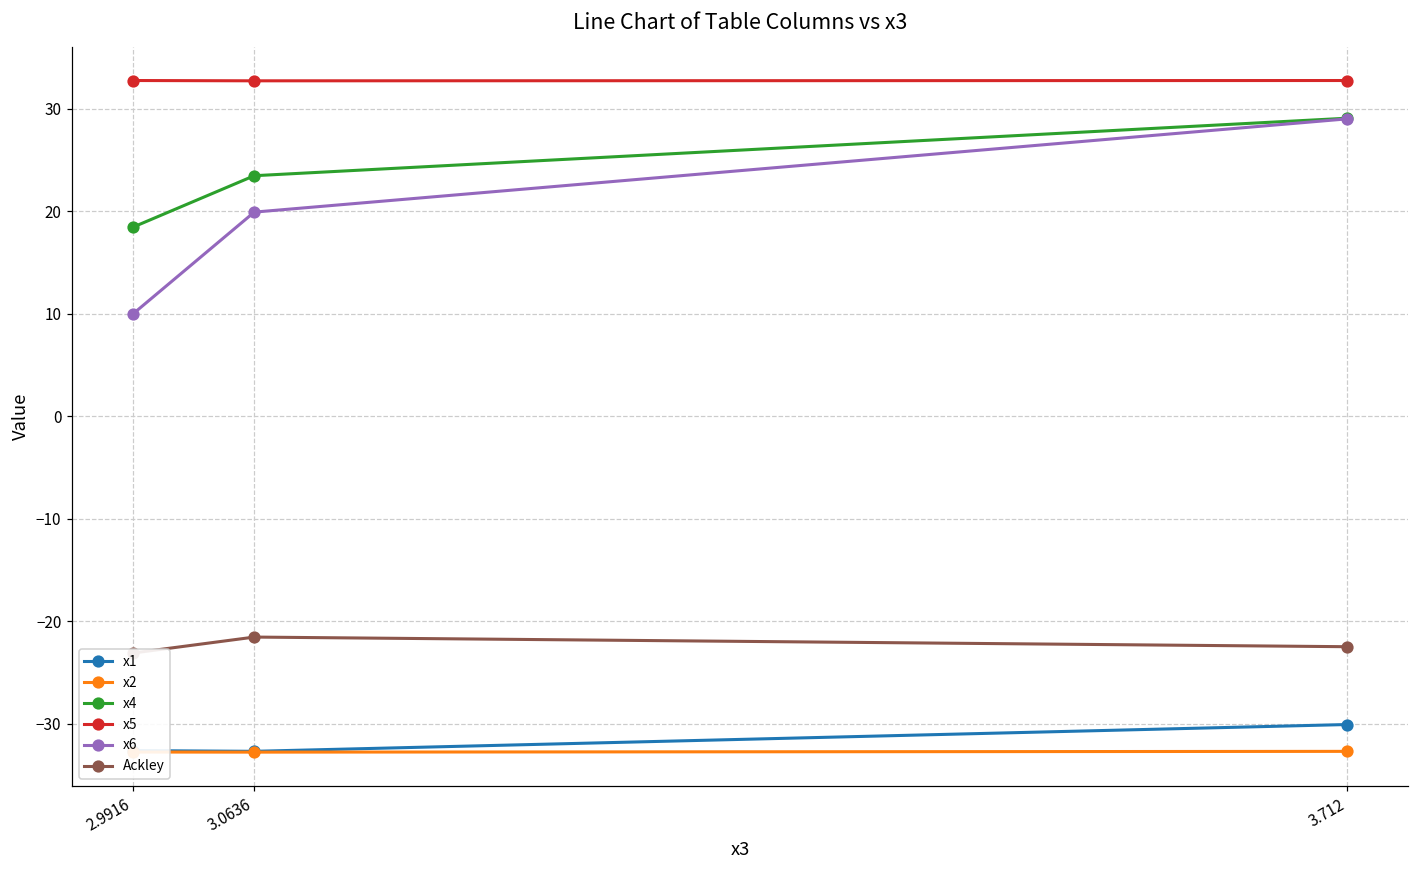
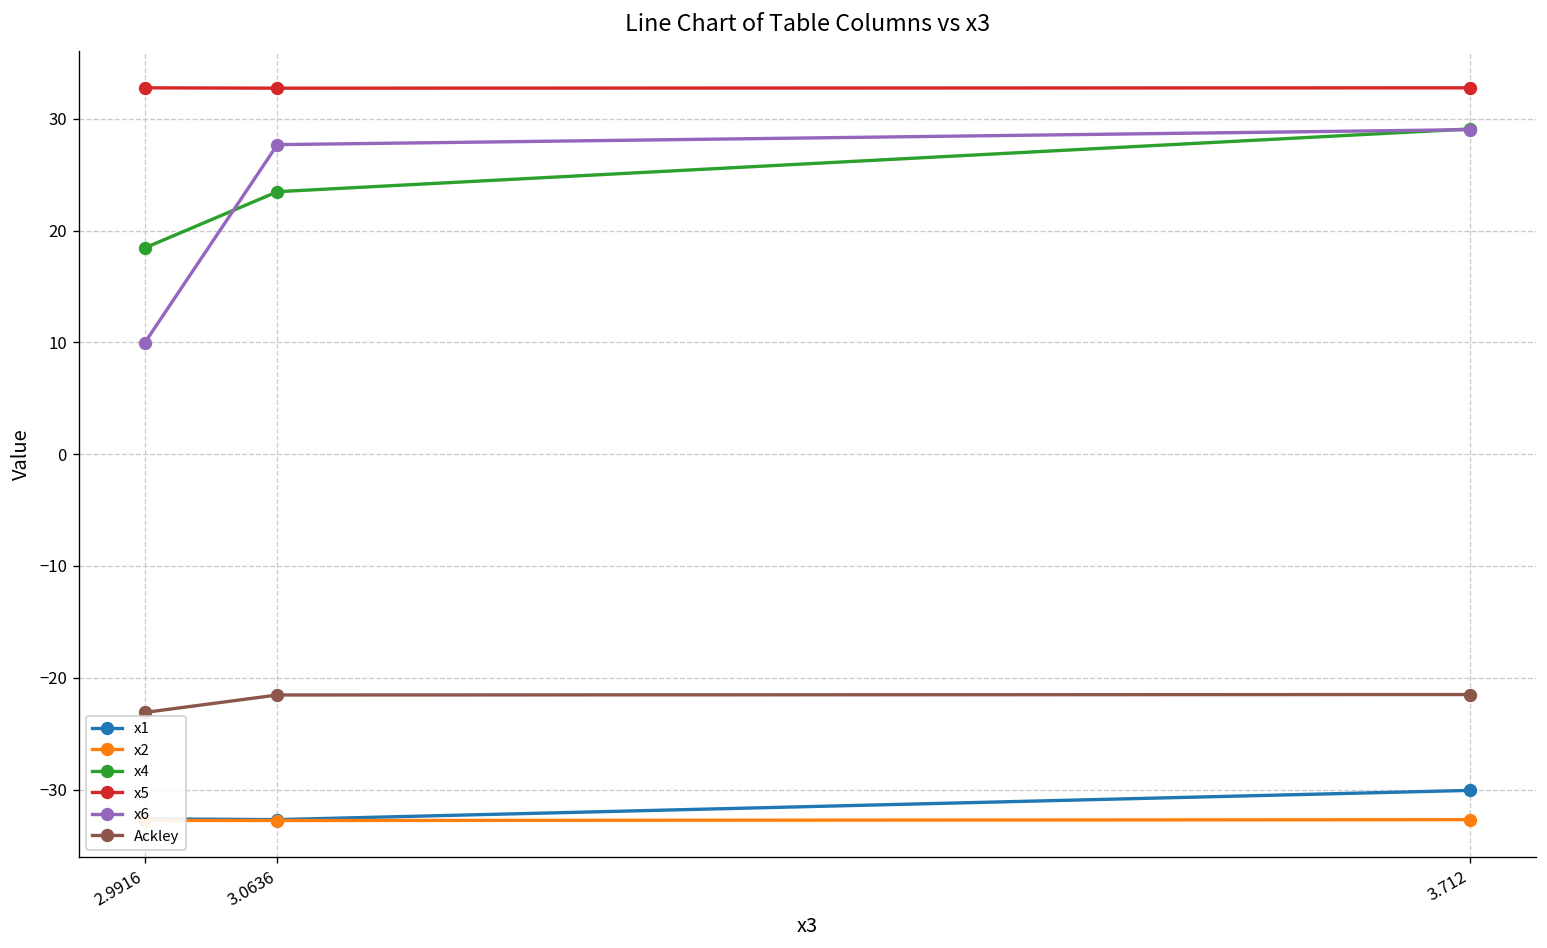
x6, 3.0636: 20 -> 28
Ackley, 3.712: -22 -> -21
